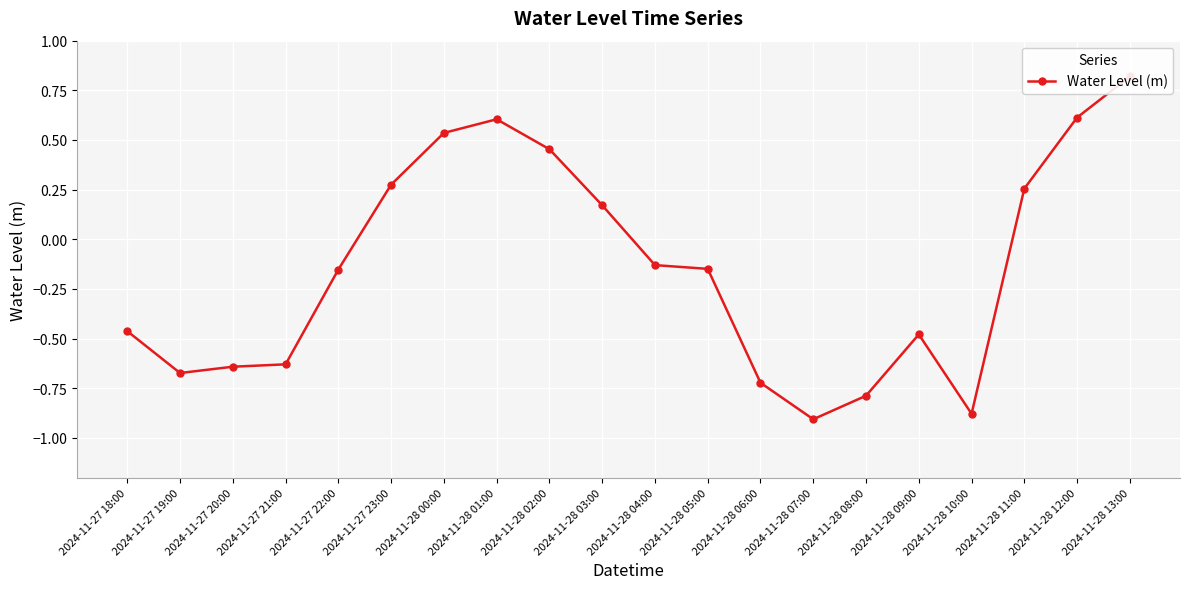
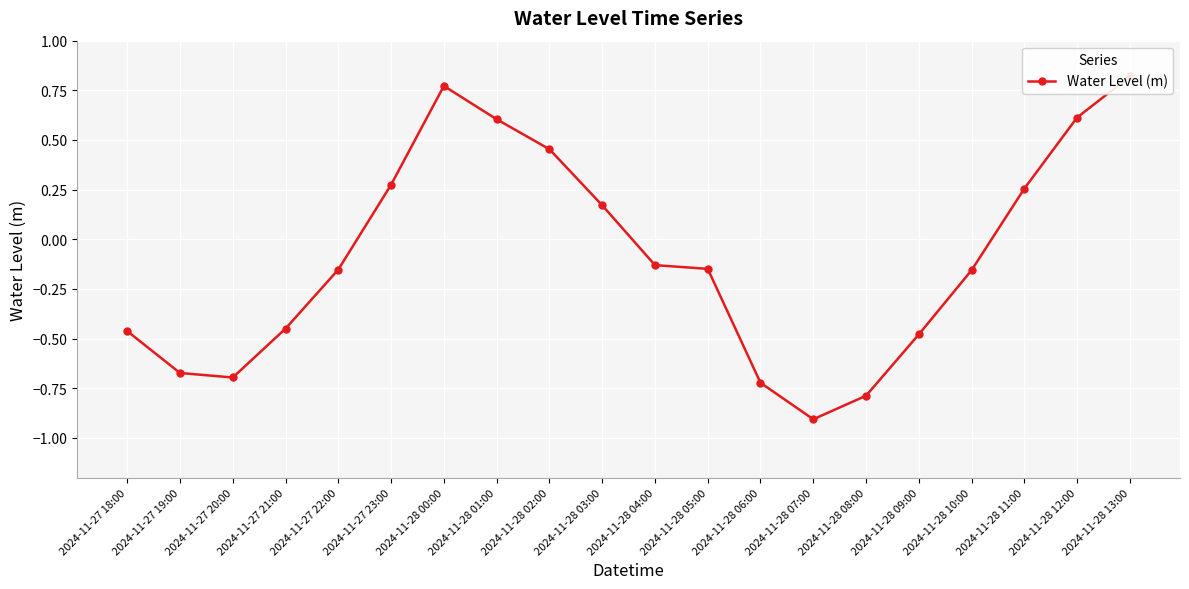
2024-11-27 20:00: -0.64 -> -0.70
2024-11-27 21:00: -0.63 -> -0.45
2024-11-28 00:00: 0.54 -> 0.77
2024-11-28 10:00: -0.88 -> -0.16
